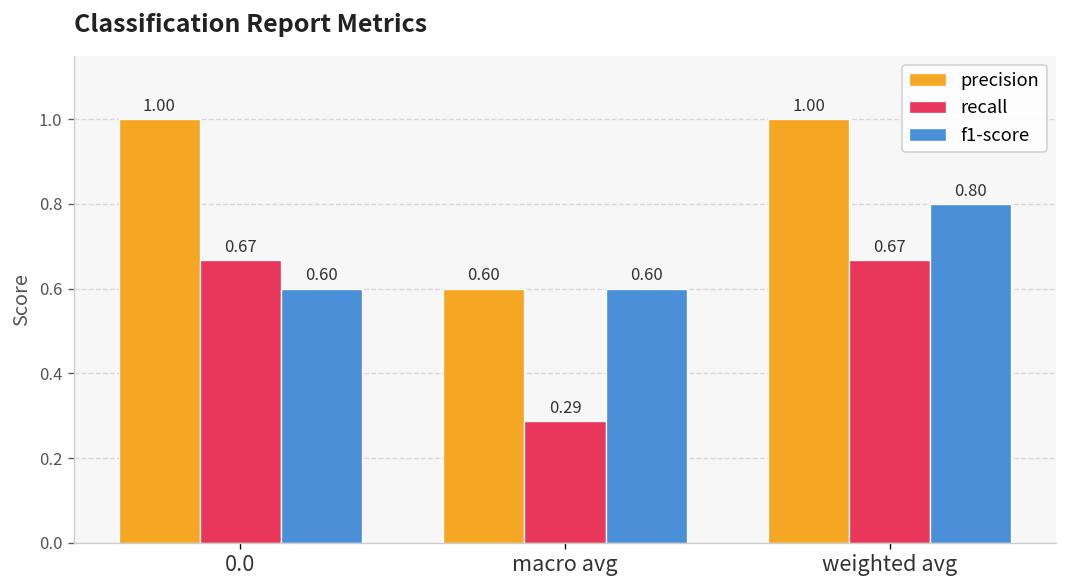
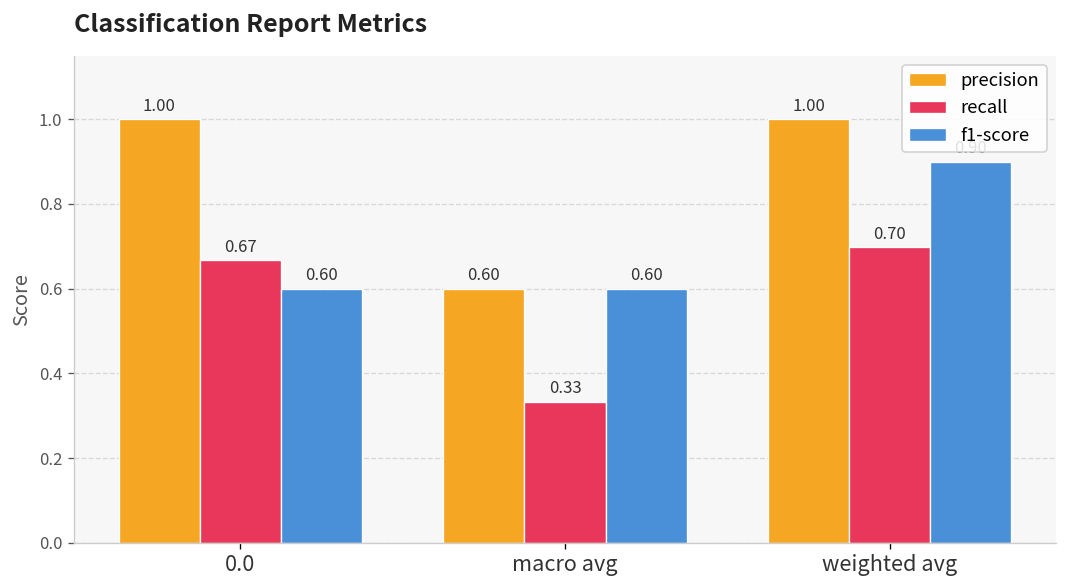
recall, macro avg: 0.29 -> 0.33
recall, weighted avg: 0.67 -> 0.70
f1-score, weighted avg: 0.8 -> 0.9
